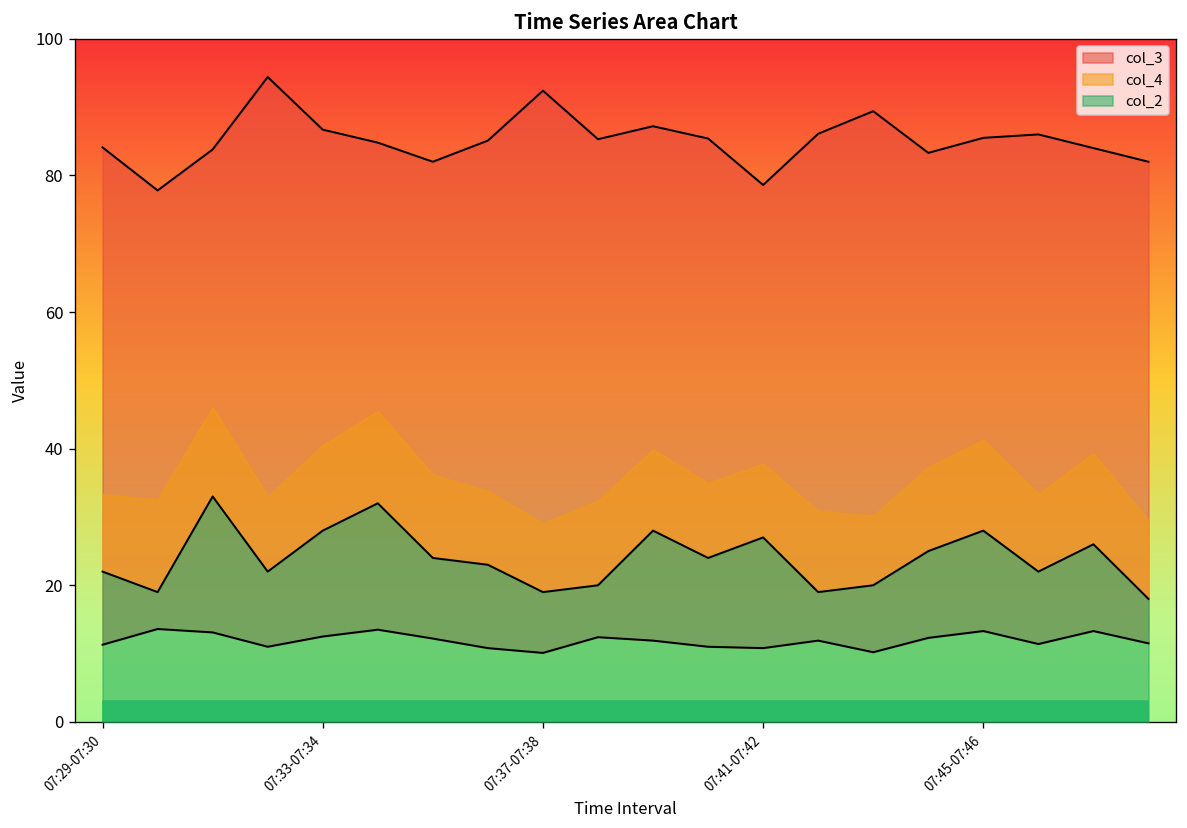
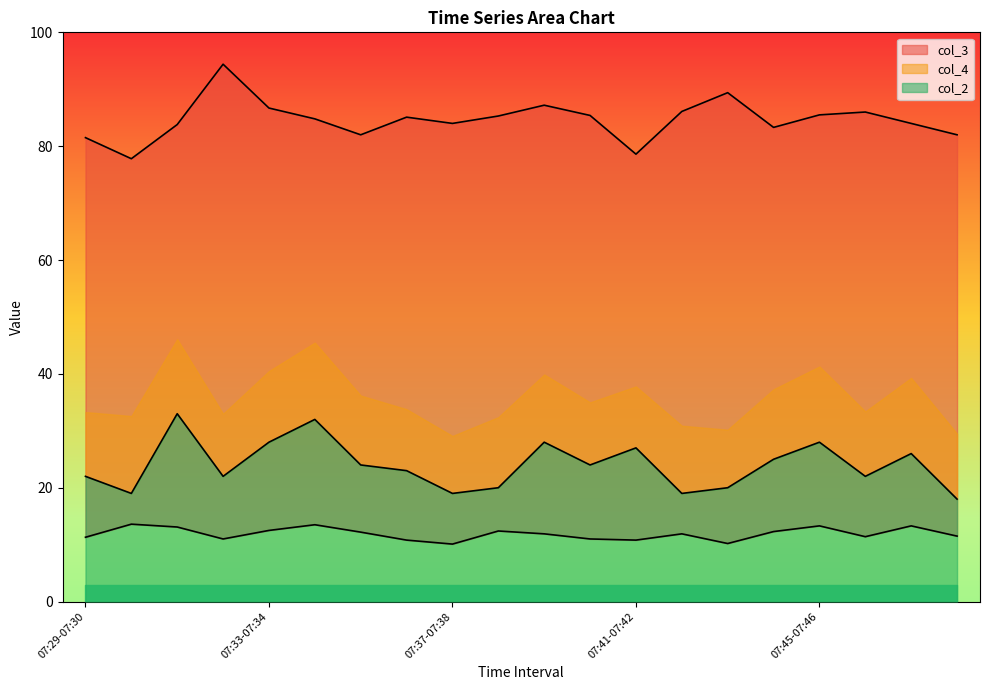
col_3, 07:29-07:30: 84 -> 82
col_3, 07:37-07:38: 92 -> 84
